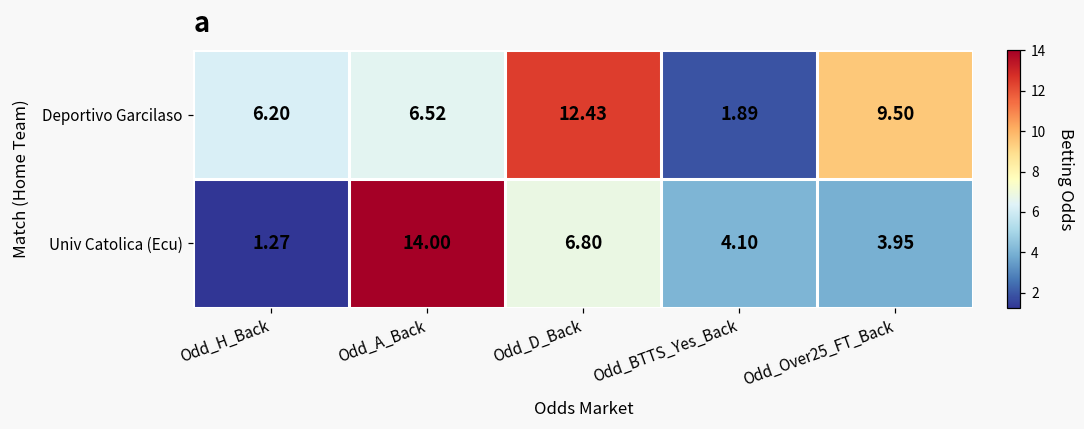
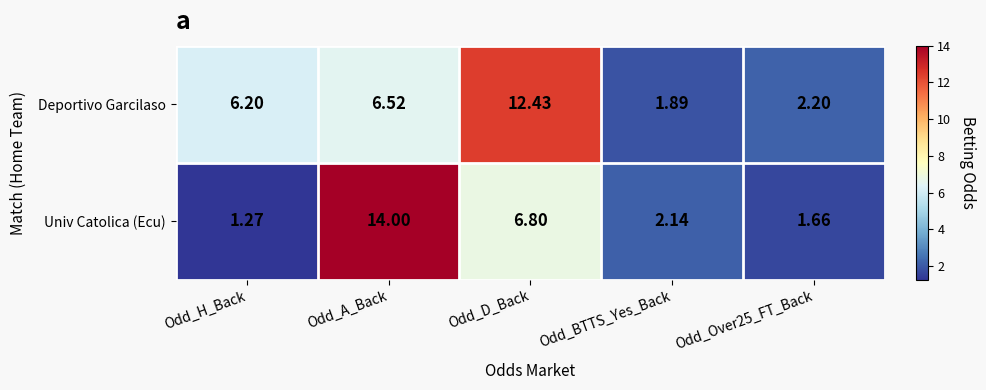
Deportivo Garcilaso, Odd_Over25_FT_Back: 9.50 -> 2.20
Univ Catolica (Ecu), Odd_BTTS_Yes_Back: 4.10 -> 2.14
Univ Catolica (Ecu), Odd_Over25_FT_Back: 3.95 -> 1.66
